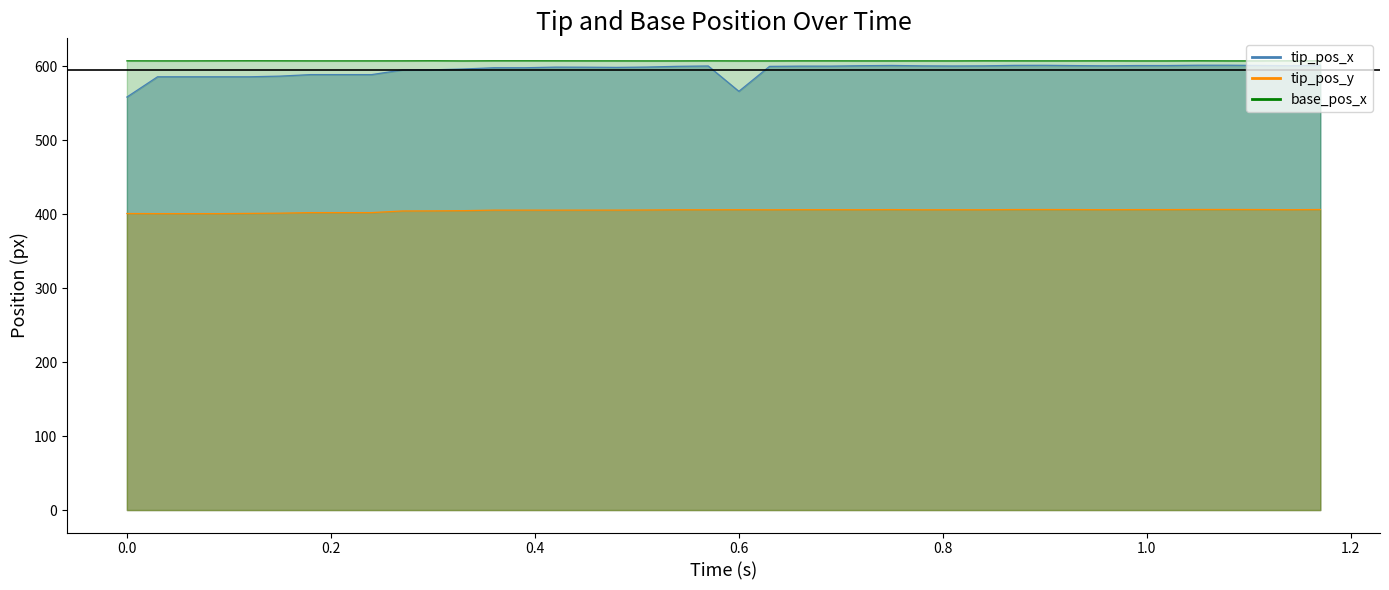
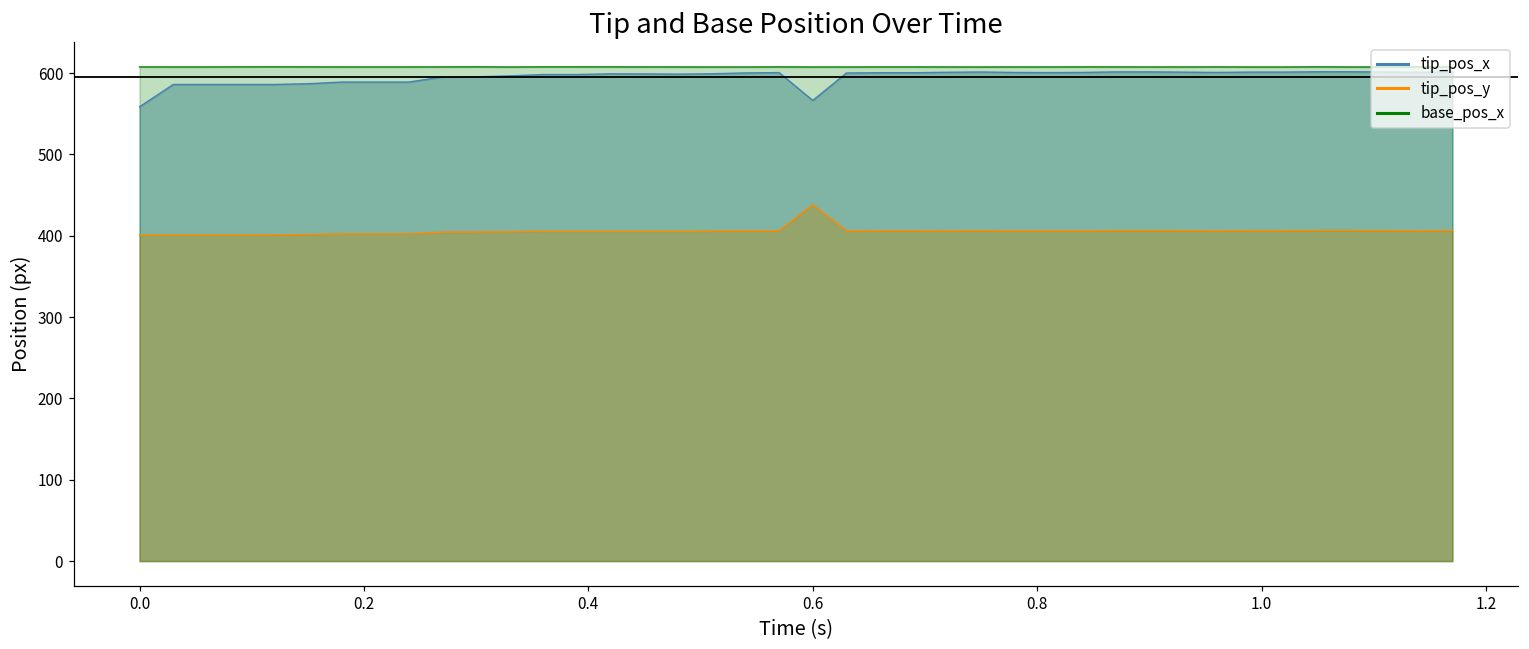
tip_pos_y, 0.6: 410 -> 440
